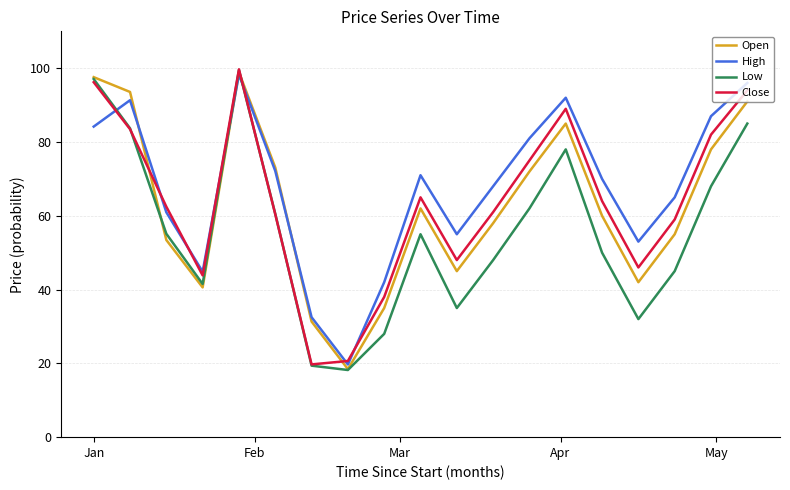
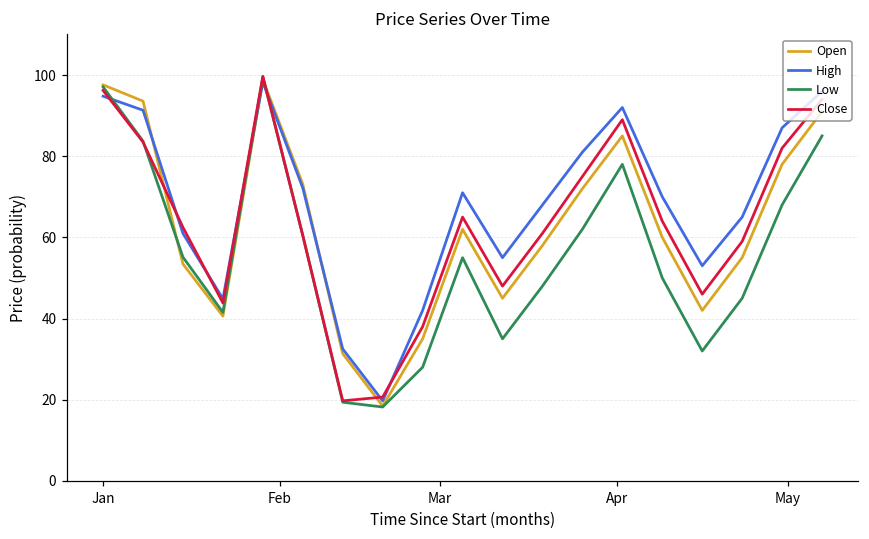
High, Jan: 84 -> 95
